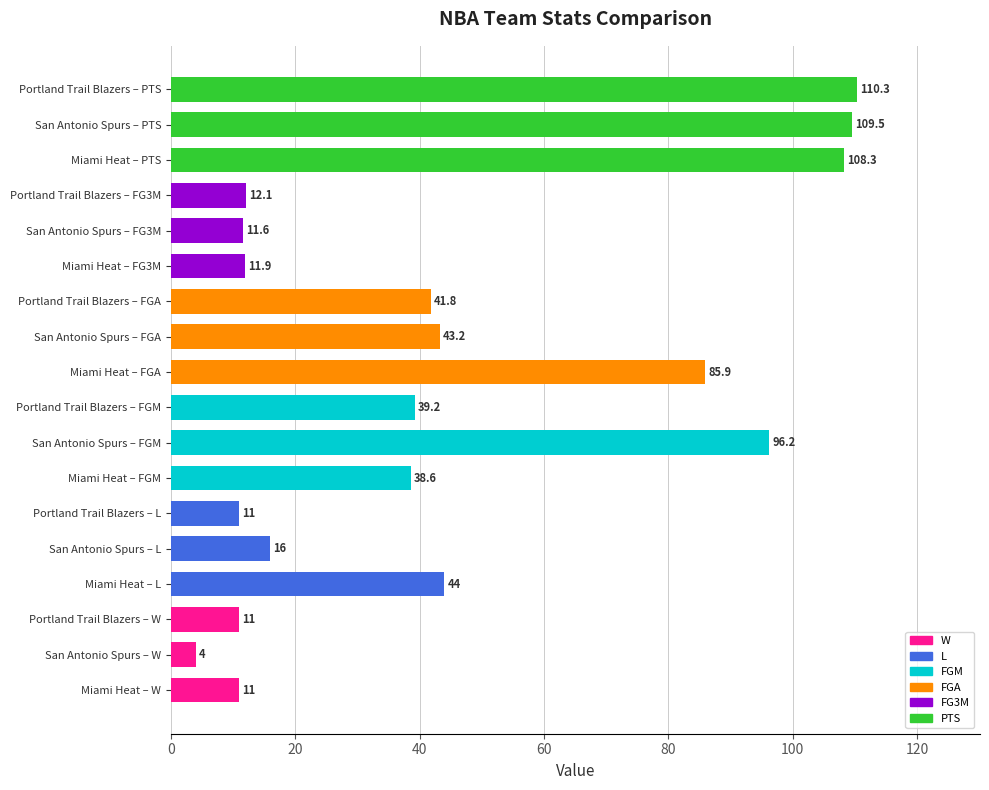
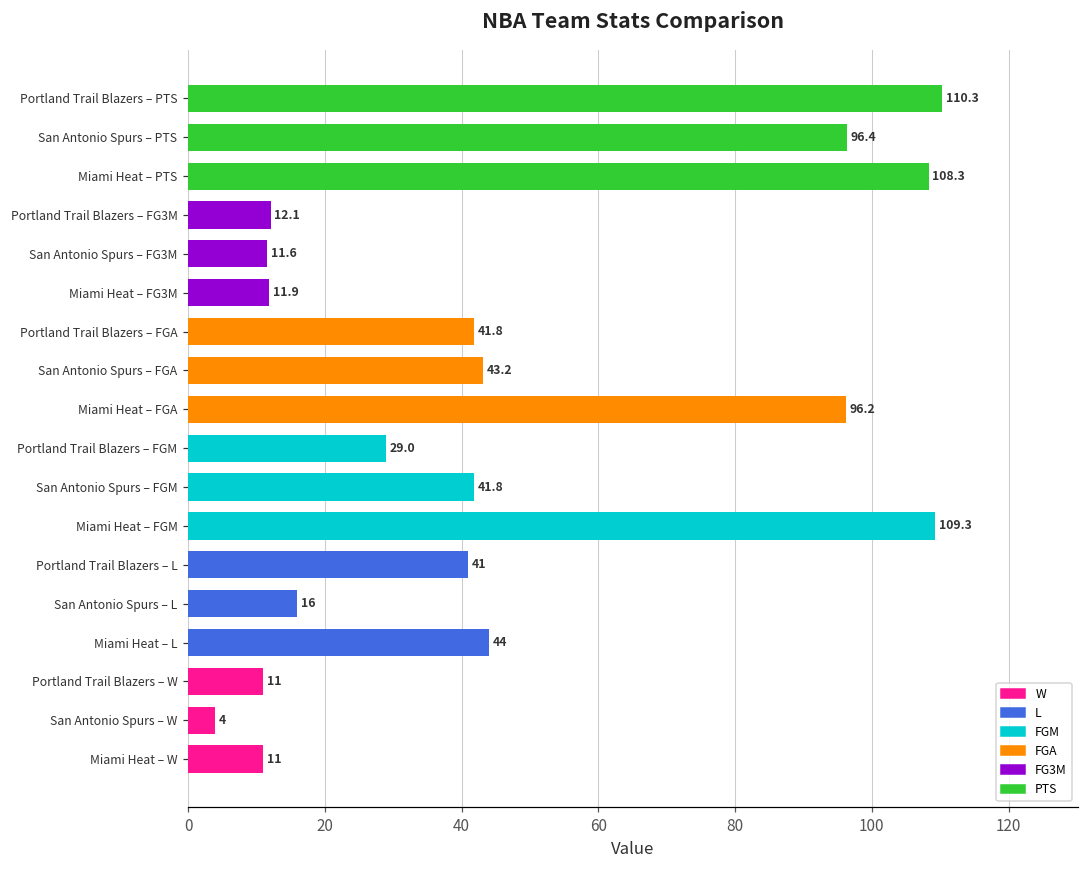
San Antonio Spurs – PTS: 109.5 -> 96.4
Miami Heat – FGA: 85.9 -> 96.2
Portland Trail Blazers – FGM: 39.2 -> 29.0
San Antonio Spurs – FGM: 96.2 -> 41.8
Miami Heat – FGM: 38.6 -> 109.3
Portland Trail Blazers – L: 11 -> 41
